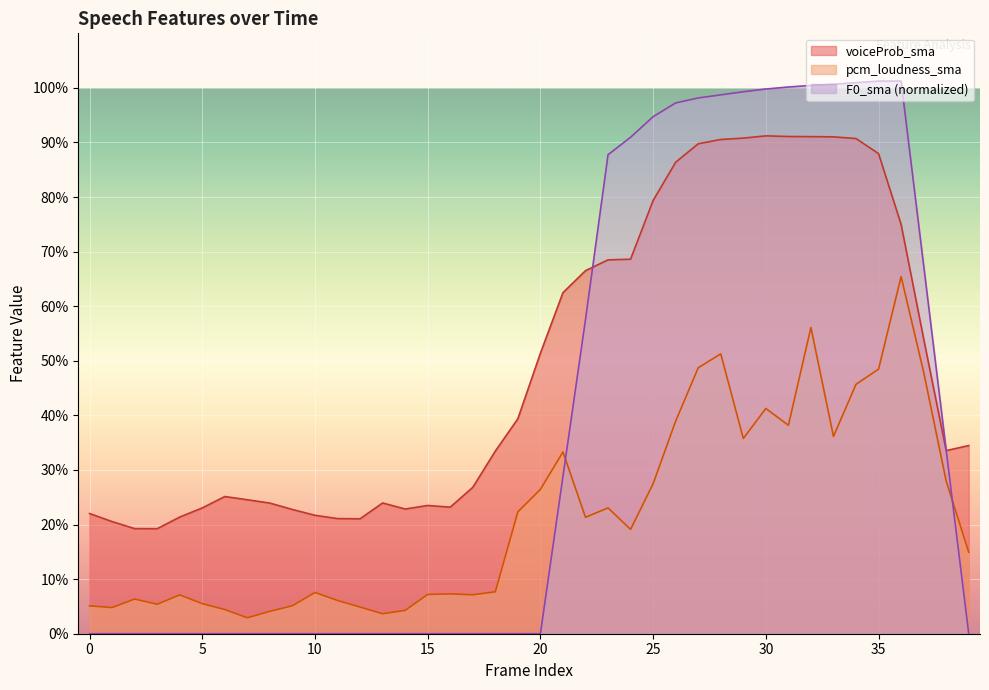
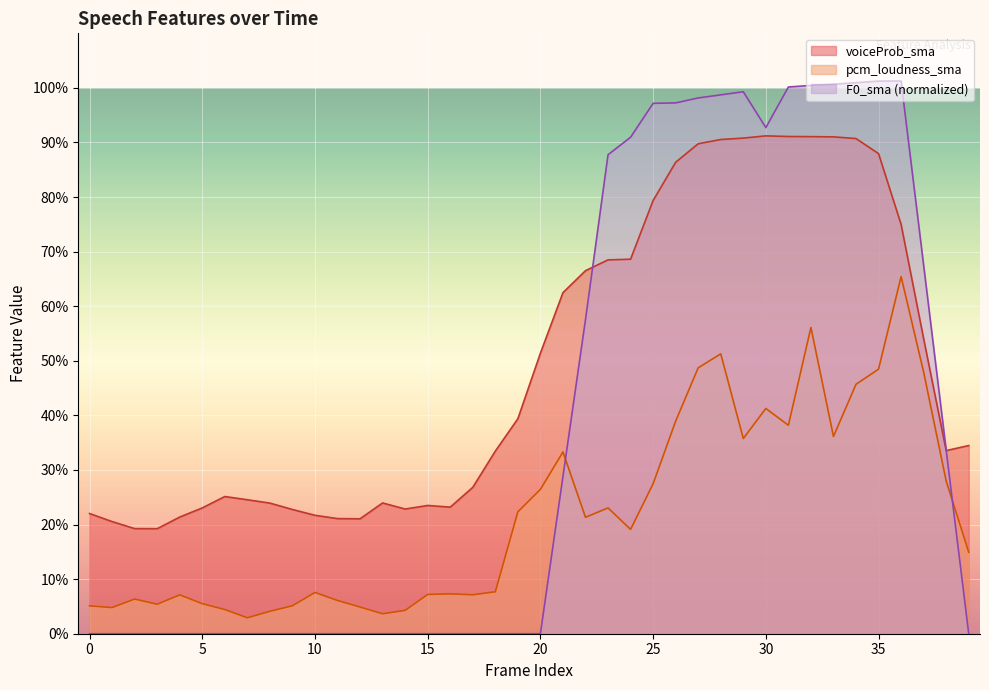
F0_sma (normalized), 25: 95% -> 97%
F0_sma (normalized), 30: 100% -> 93%
